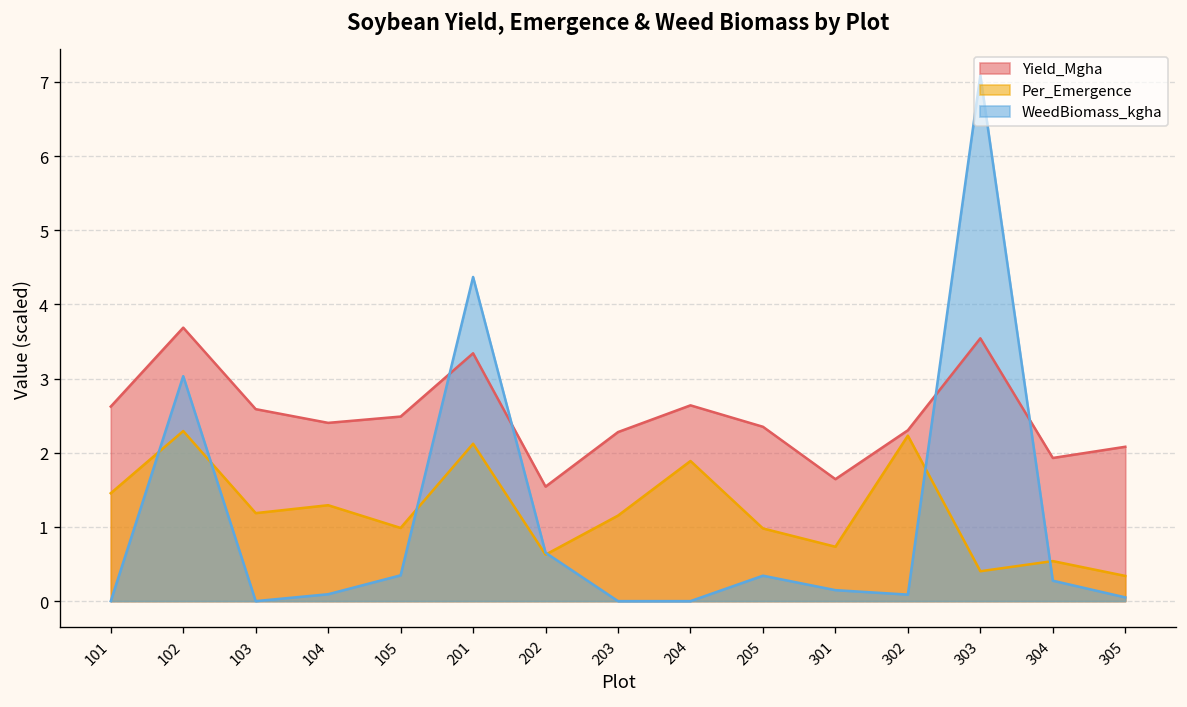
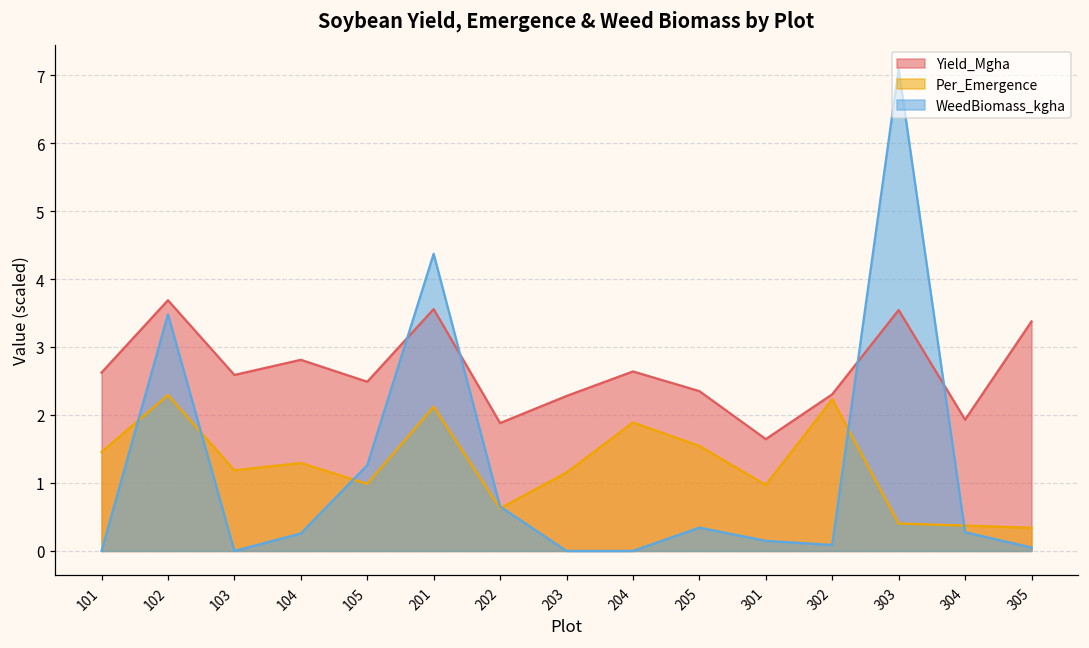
WeedBiomass_kgha, 102: 3.0 -> 3.5
Yield_Mgha, 104: 2.4 -> 2.8
WeedBiomass_kgha, 104: 0.1 -> 0.3
WeedBiomass_kgha, 105: 0.3 -> 1.3
Yield_Mgha, 201: 3.3 -> 3.6
Yield_Mgha, 202: 1.5 -> 1.9
Per_Emergence, 205: 1.0 -> 1.5
Per_Emergence, 301: 0.7 -> 1.0
Per_Emergence, 304: 0.5 -> 0.4
Yield_Mgha, 305: 2.1 -> 3.4
